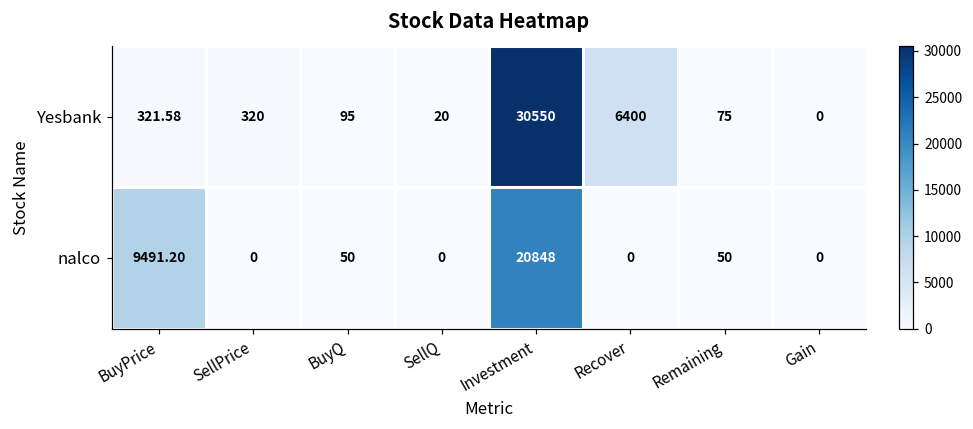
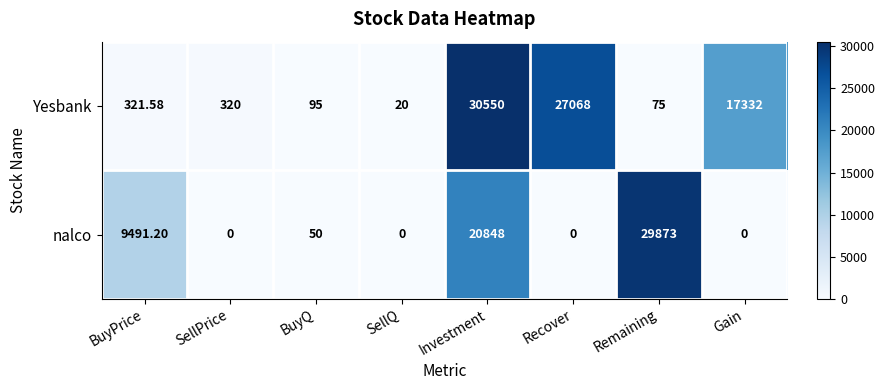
Yesbank, Recover: 6400 -> 27068
Yesbank, Gain: 0 -> 17332
nalco, Remaining: 50 -> 29873
